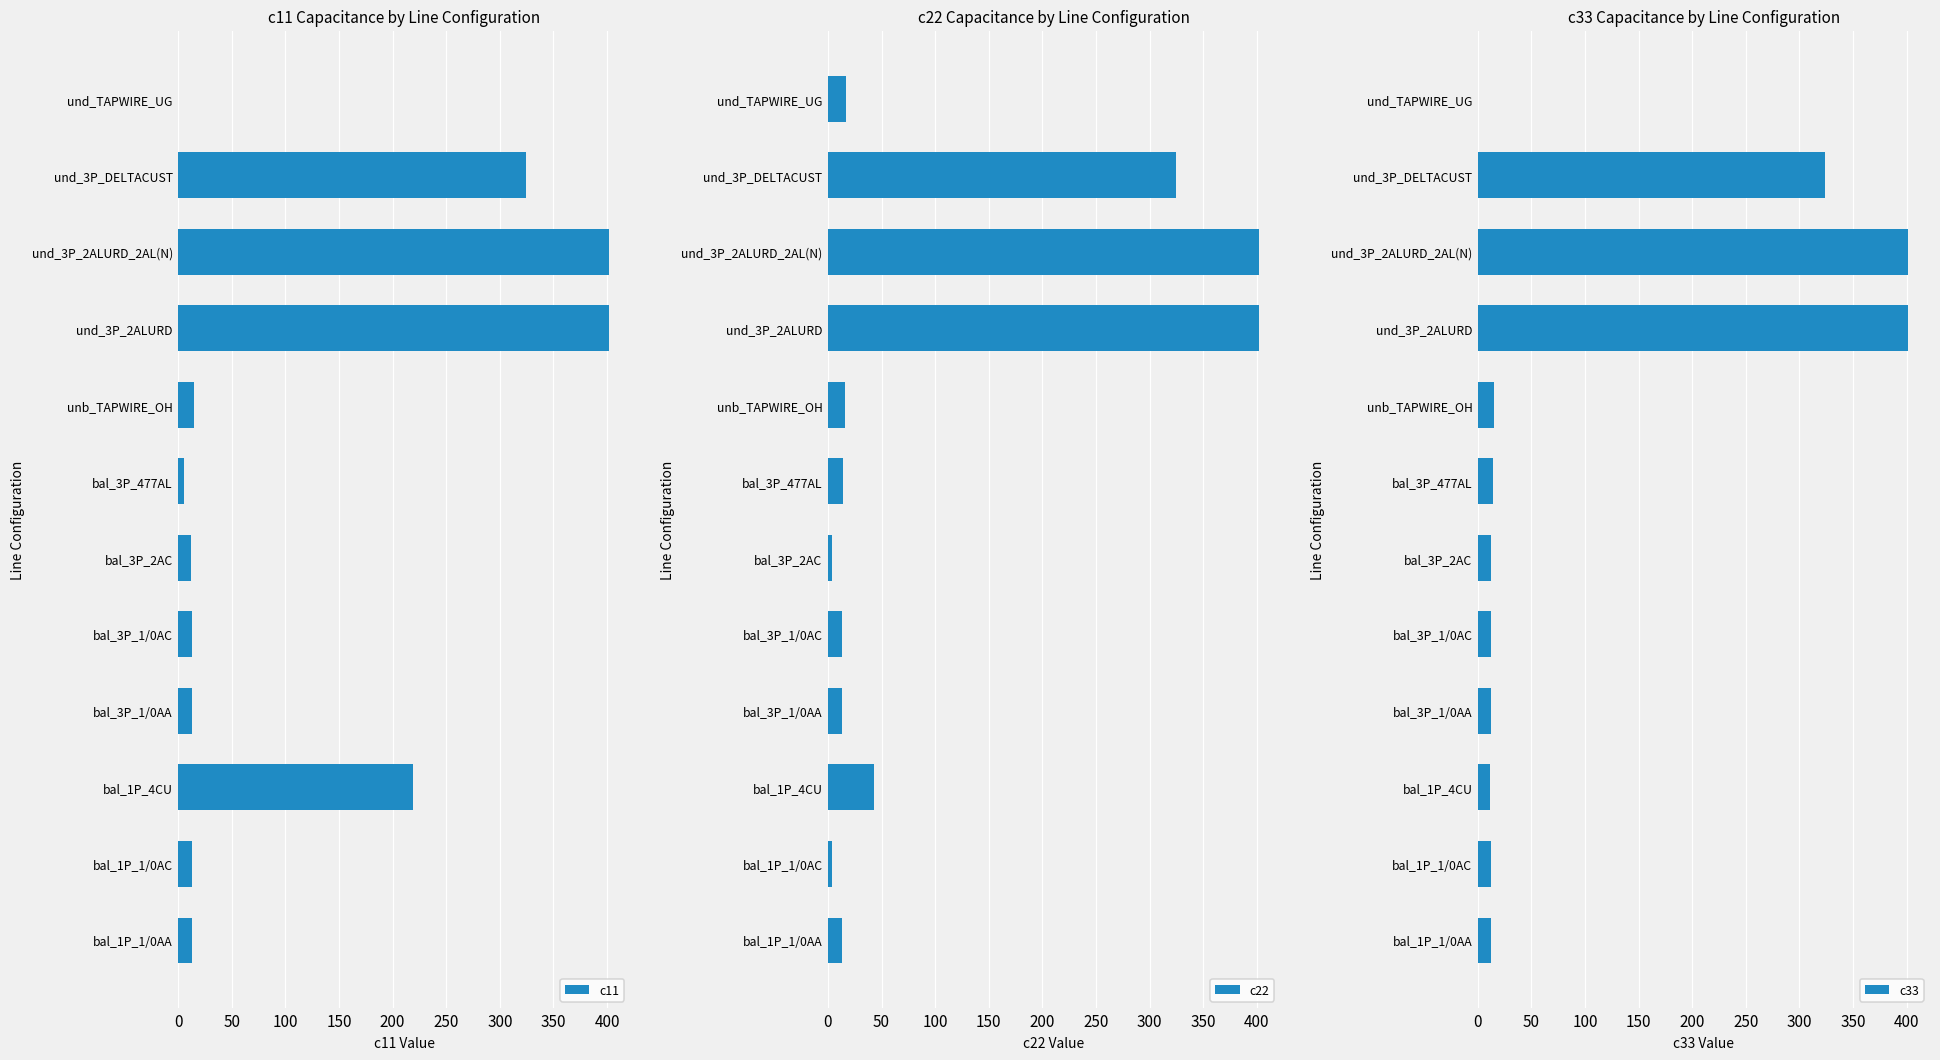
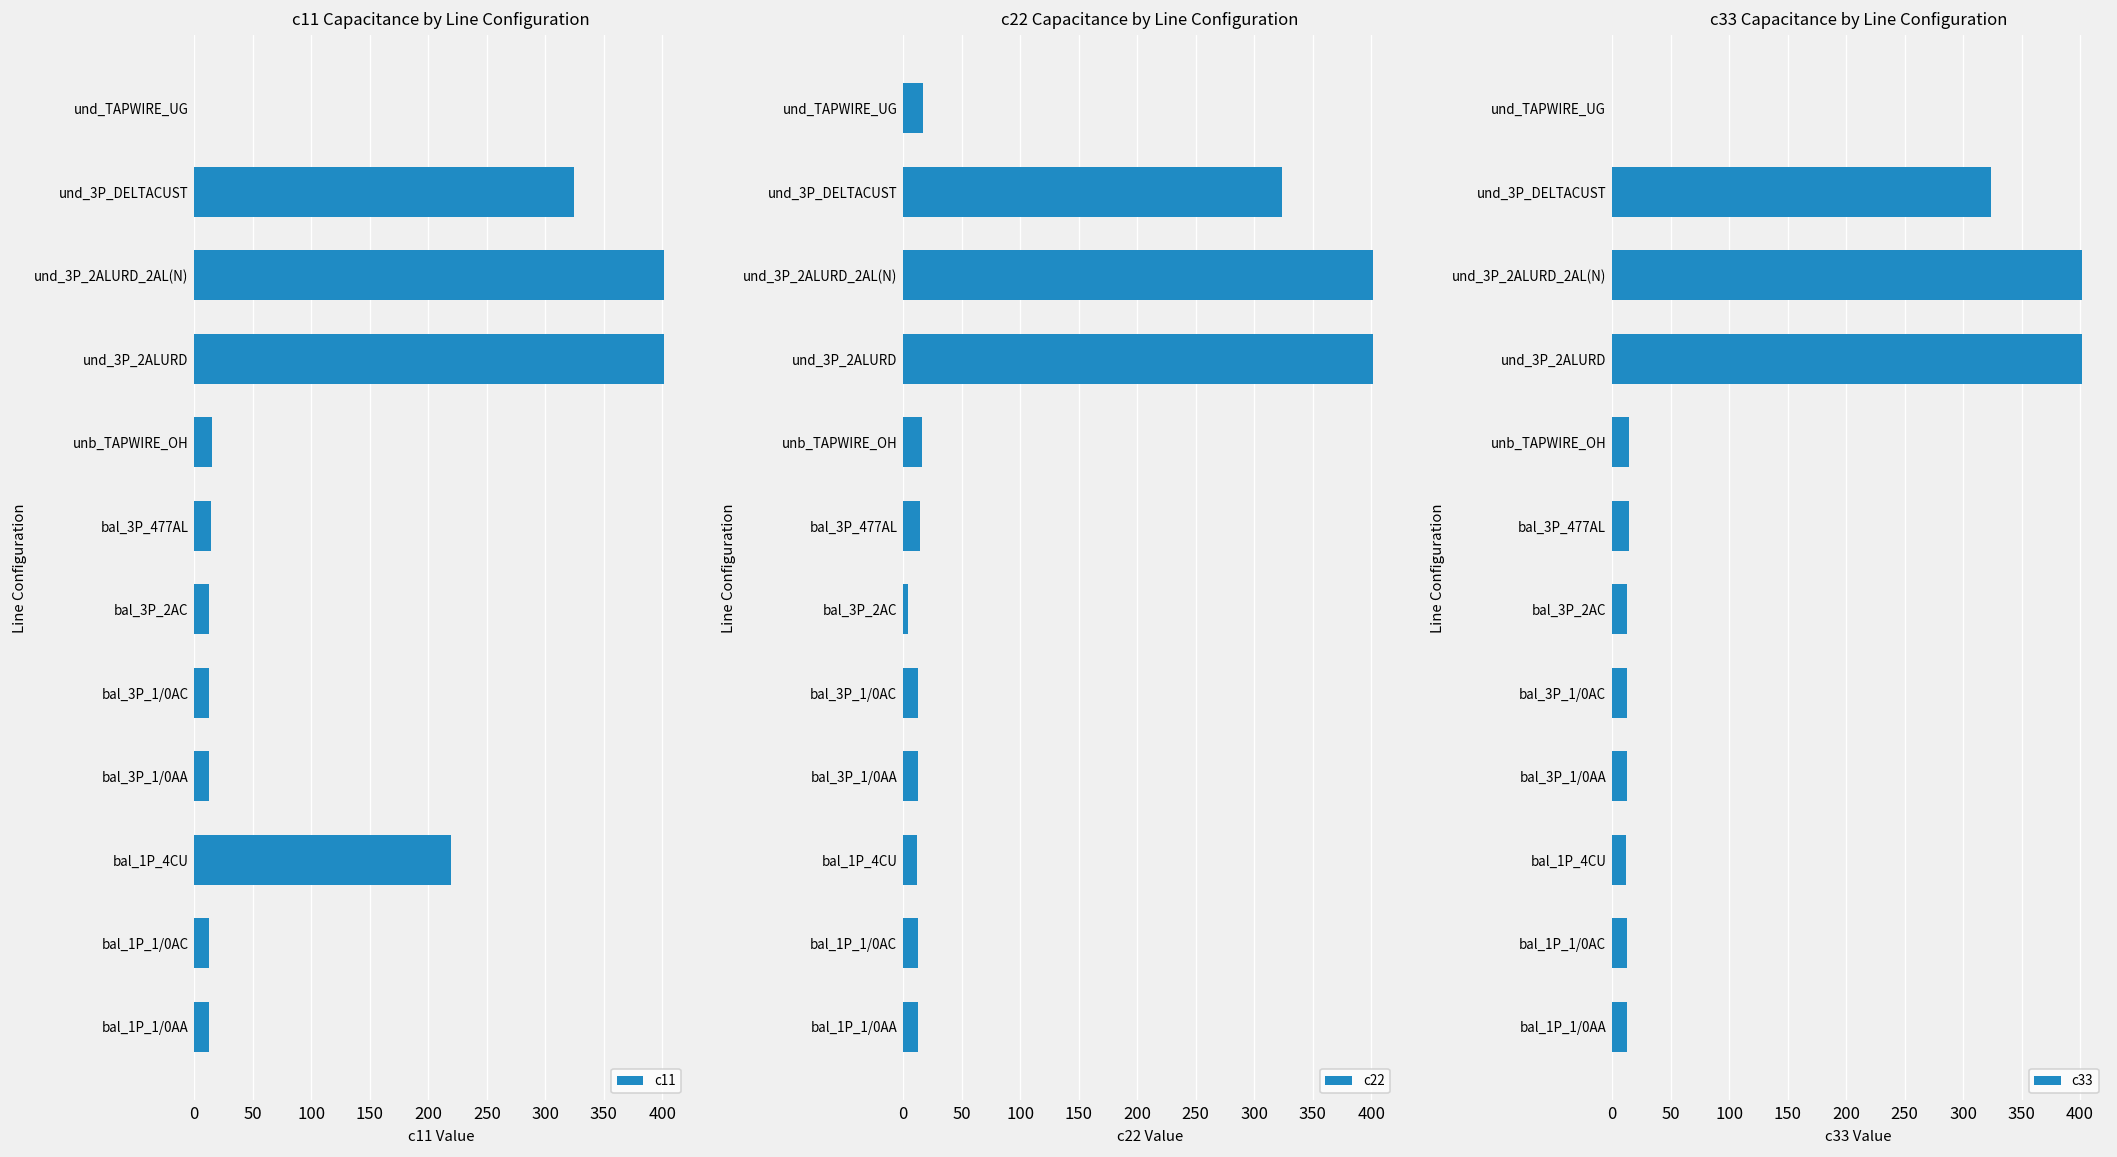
c11 Capacitance by Line Configuration, bal_3P_477AL: 5 -> 14
c22 Capacitance by Line Configuration, bal_1P_4CU: 40 -> 10
c22 Capacitance by Line Configuration, bal_1P_1/0AC: 0 -> 10
